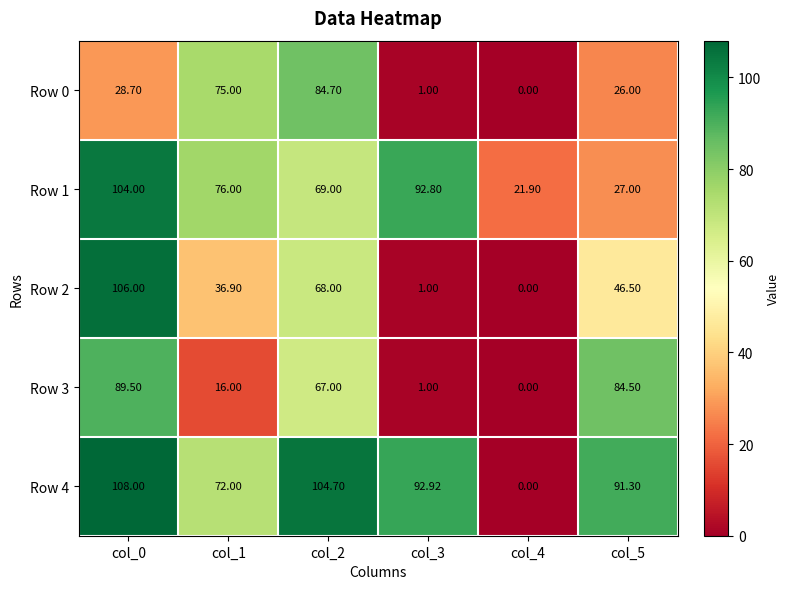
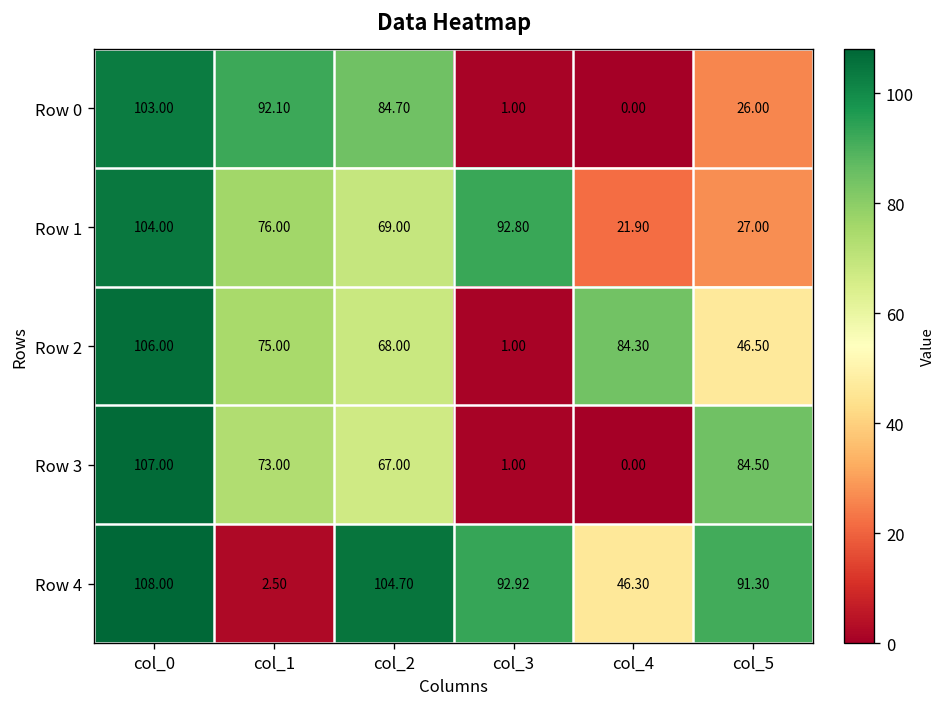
Row 0, col_0: 28.70 -> 103.00
Row 0, col_1: 75.00 -> 92.10
Row 2, col_1: 36.90 -> 75.00
Row 2, col_4: 0.00 -> 84.30
Row 3, col_0: 89.50 -> 107.00
Row 3, col_1: 16.00 -> 73.00
Row 4, col_1: 72.00 -> 2.50
Row 4, col_4: 0.00 -> 46.30
